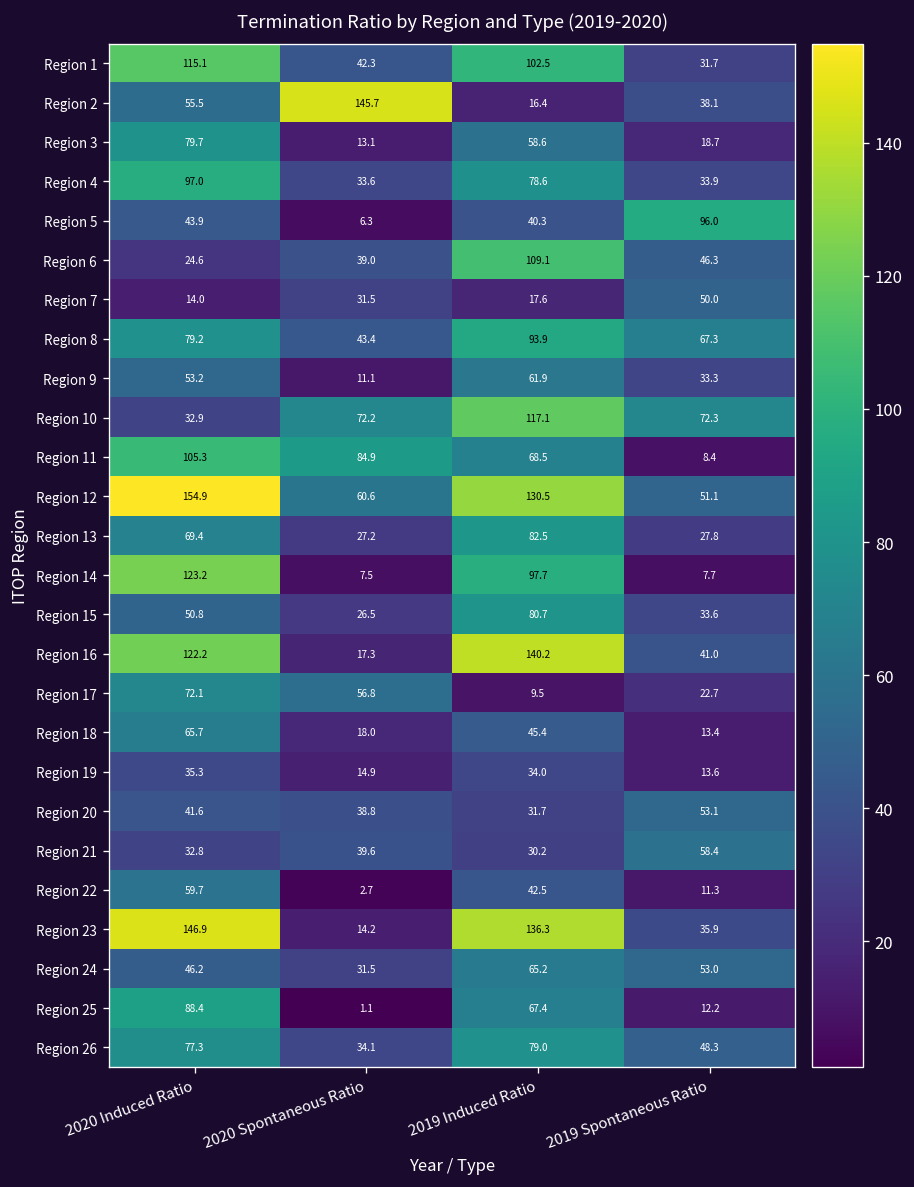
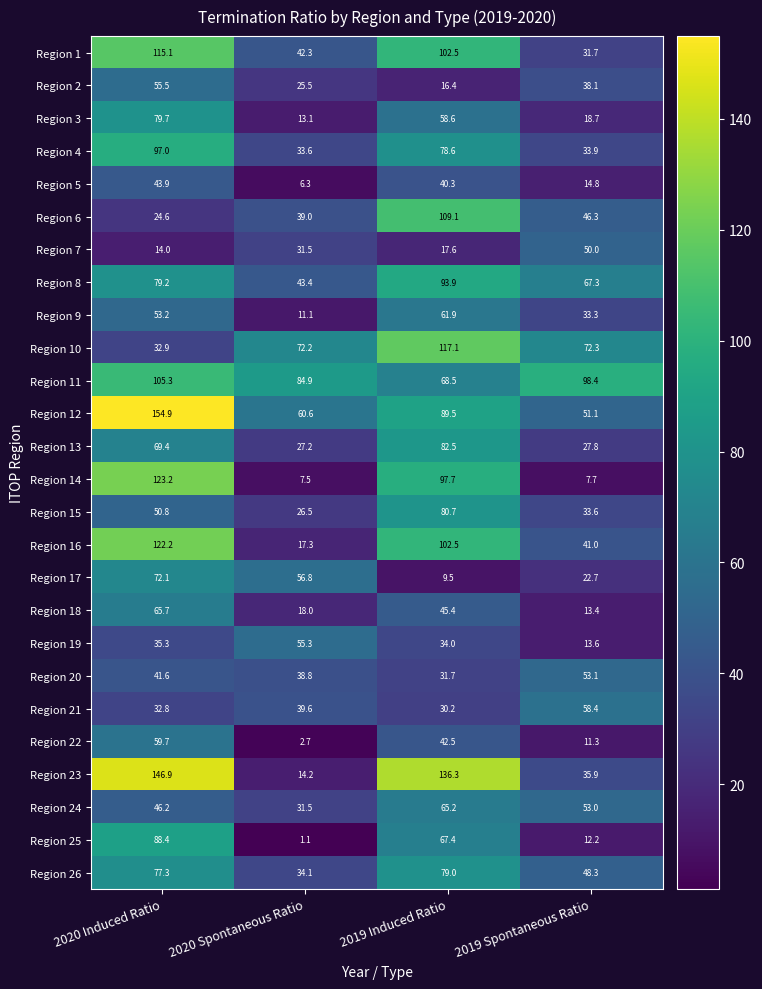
Region 2, 2020 Spontaneous Ratio: 145.7 -> 25.5
Region 5, 2019 Spontaneous Ratio: 96.0 -> 14.8
Region 11, 2019 Spontaneous Ratio: 8.4 -> 98.4
Region 12, 2019 Induced Ratio: 130.5 -> 89.5
Region 16, 2019 Induced Ratio: 140.2 -> 102.5
Region 19, 2020 Spontaneous Ratio: 14.9 -> 55.3
